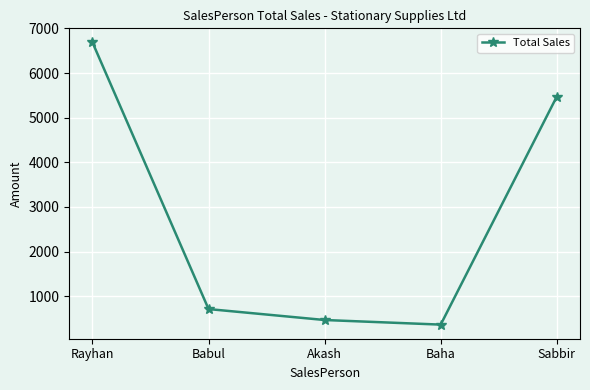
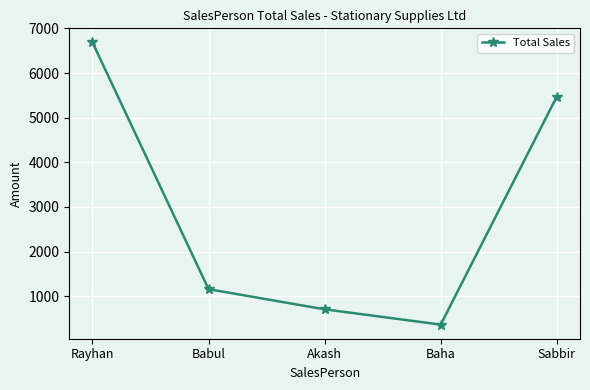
Babul: 700 -> 1200
Akash: 500 -> 700
